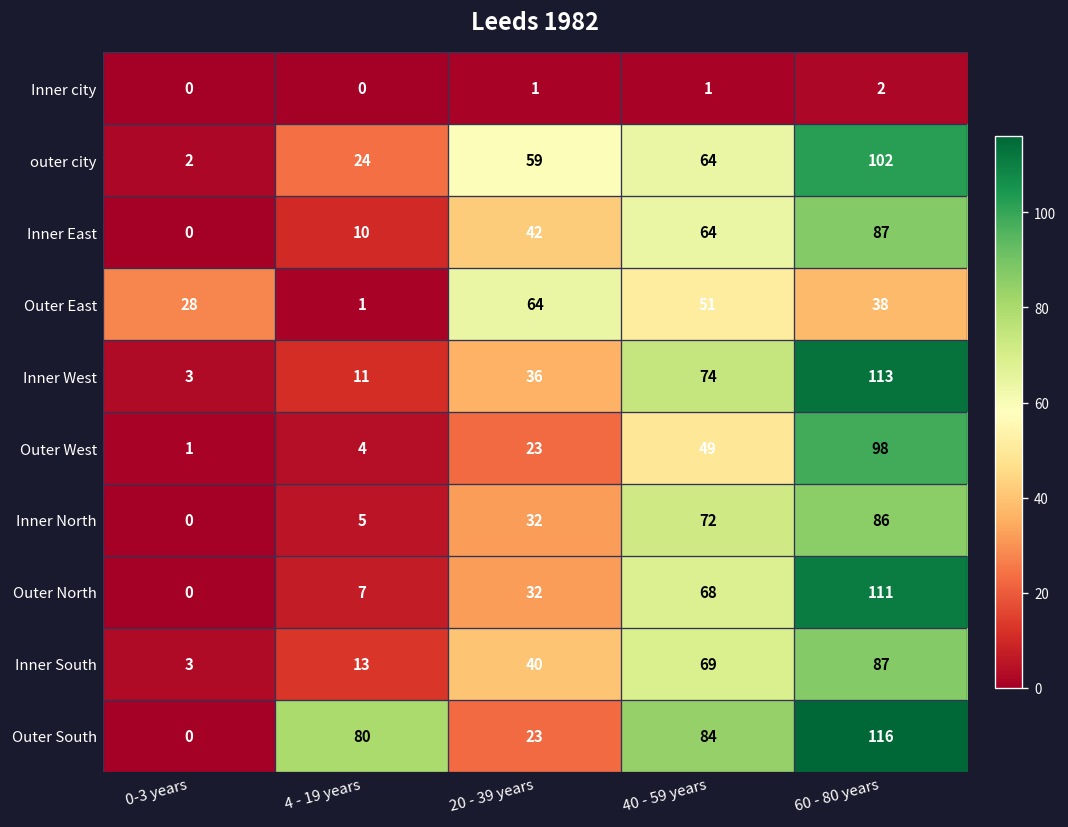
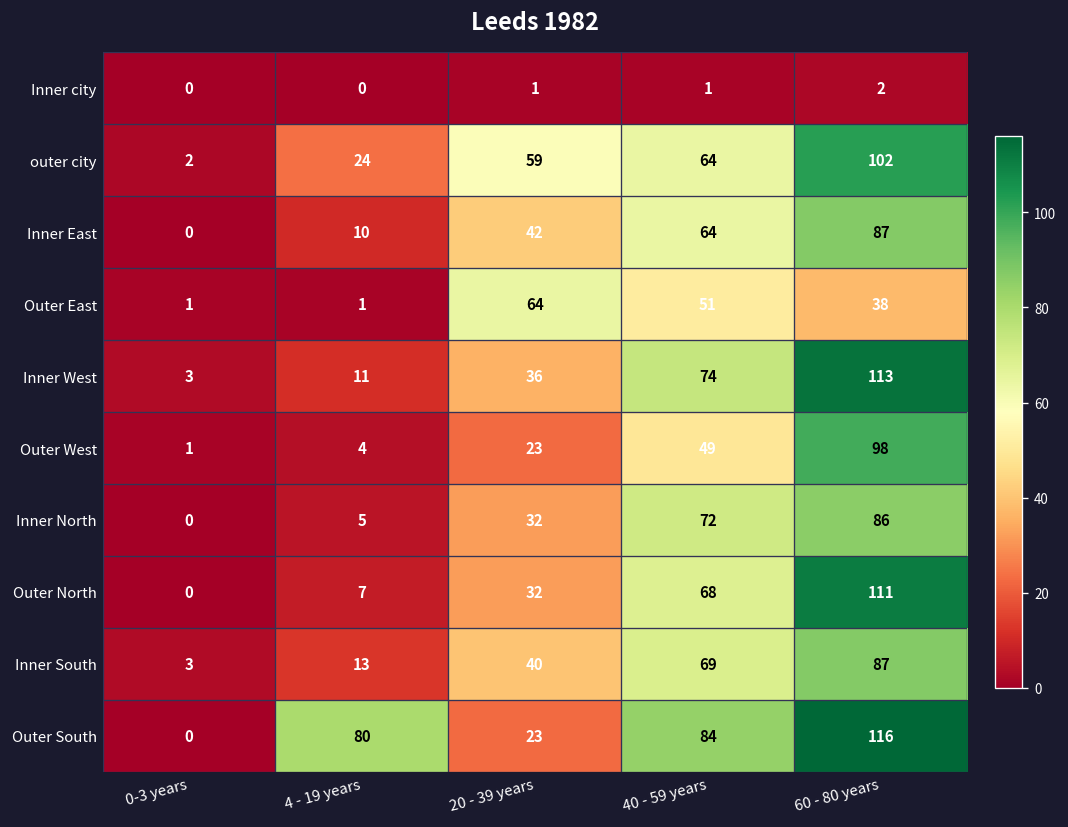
Outer East, 0-3 years: 28 -> 1
